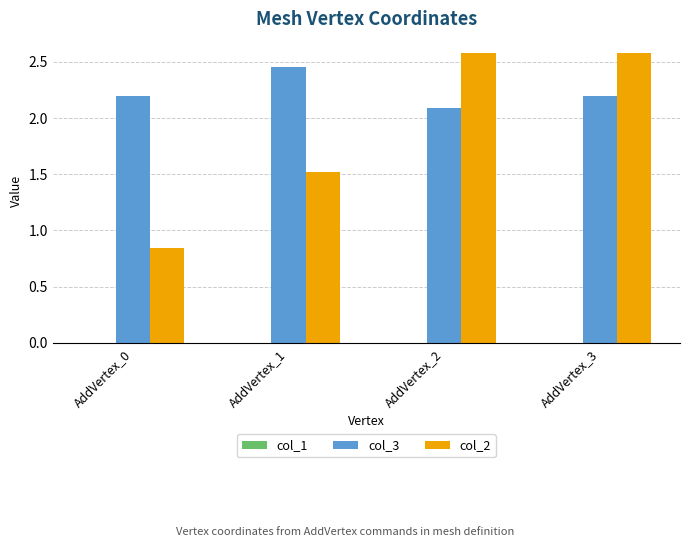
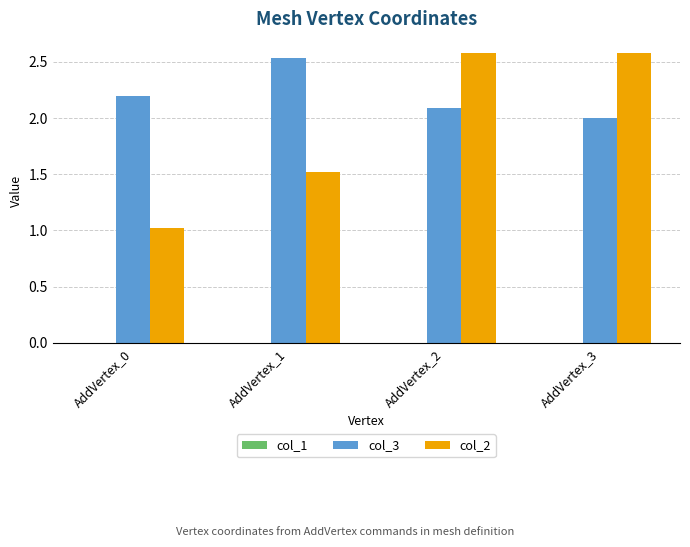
col_2, AddVertex_0: 0.84 -> 1.03
col_3, AddVertex_1: 2.45 -> 2.53
col_3, AddVertex_3: 2.2 -> 2.0
